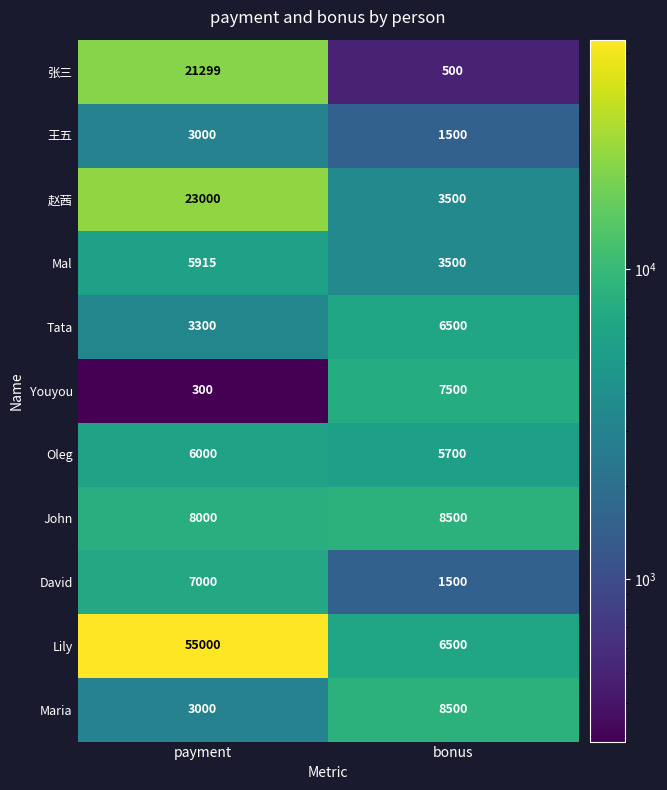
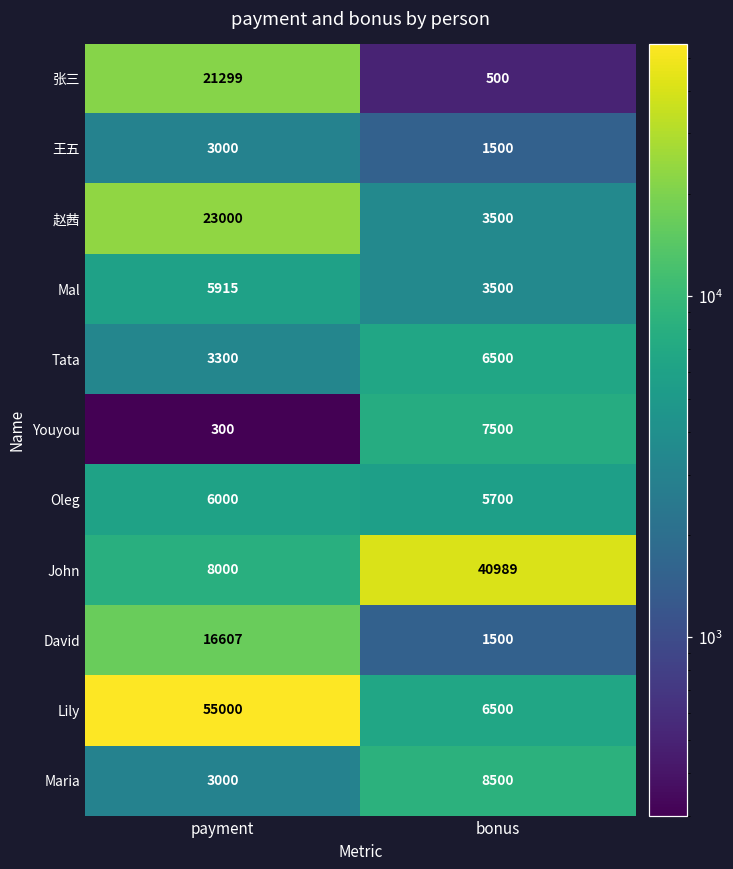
John, bonus: 8500 -> 40989
David, payment: 7000 -> 16607
